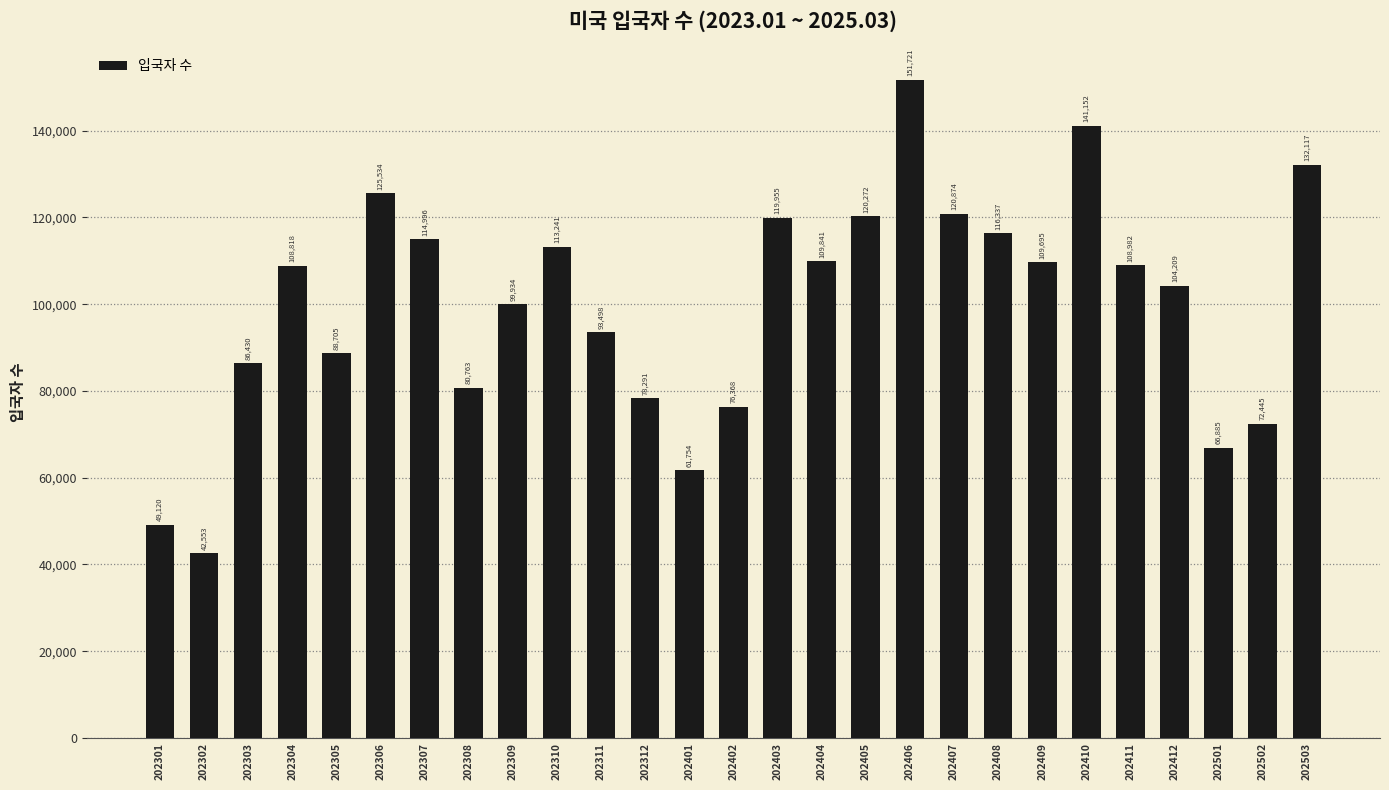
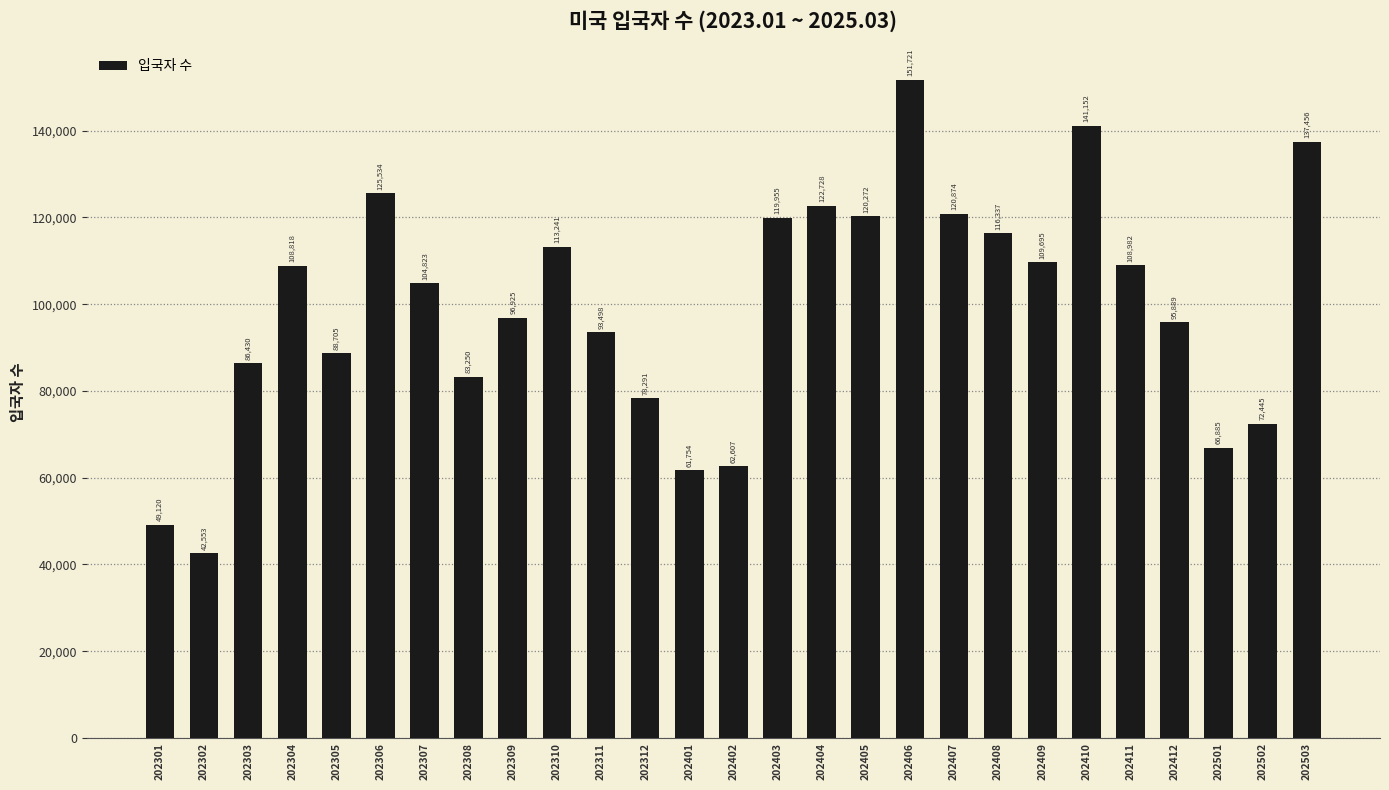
202307: 114,996 -> 104,823
202308: 80,763 -> 83,250
202309: 99,934 -> 96,925
202402: 76,368 -> 62,607
202404: 109,841 -> 122,728
202412: 104,209 -> 95,889
202503: 132,117 -> 137,456
